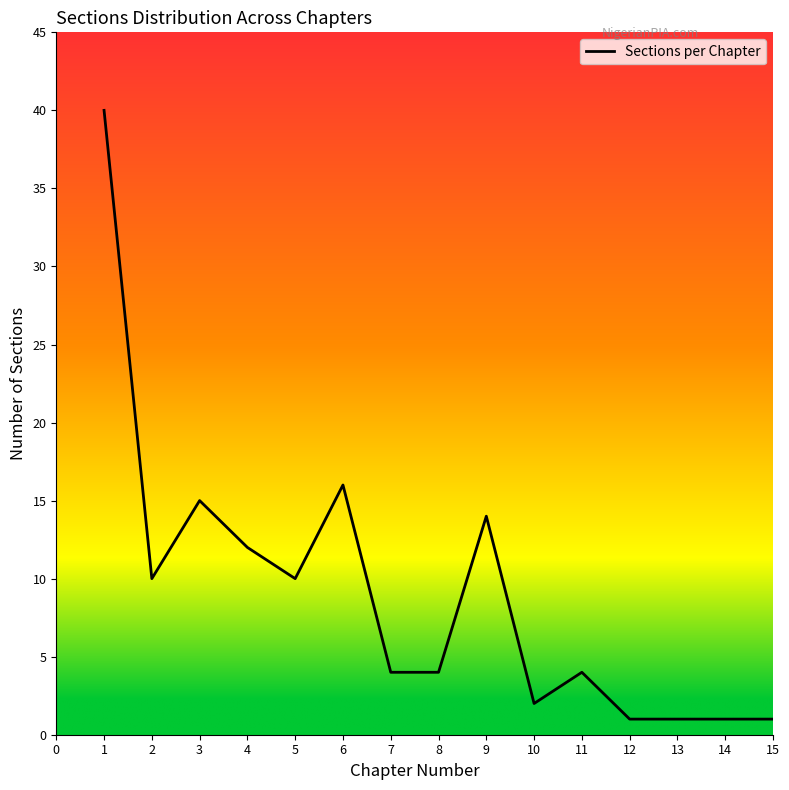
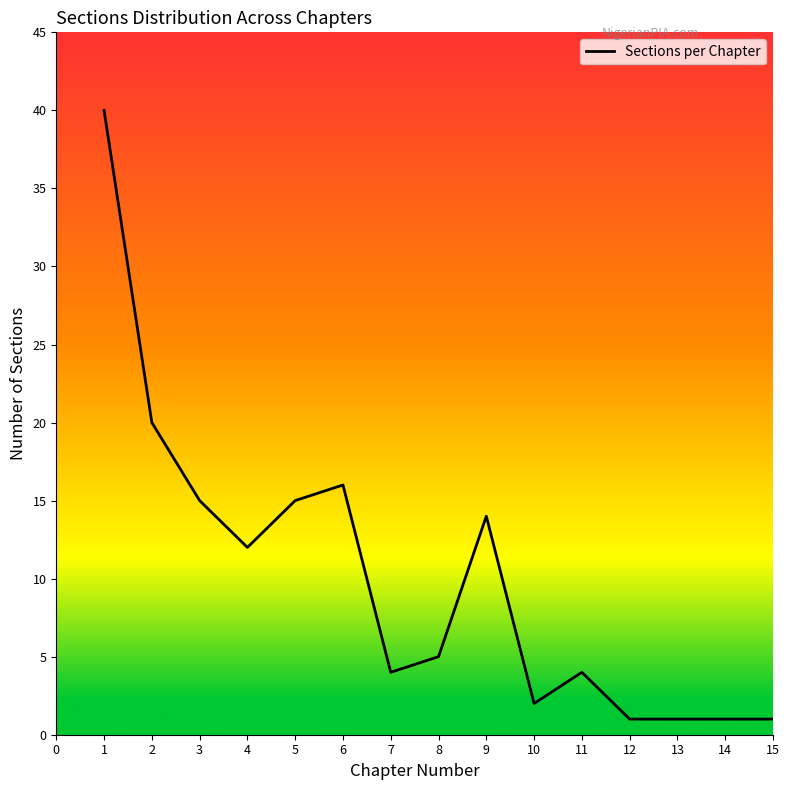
2: 10 -> 20
5: 10 -> 15
8: 4 -> 5
